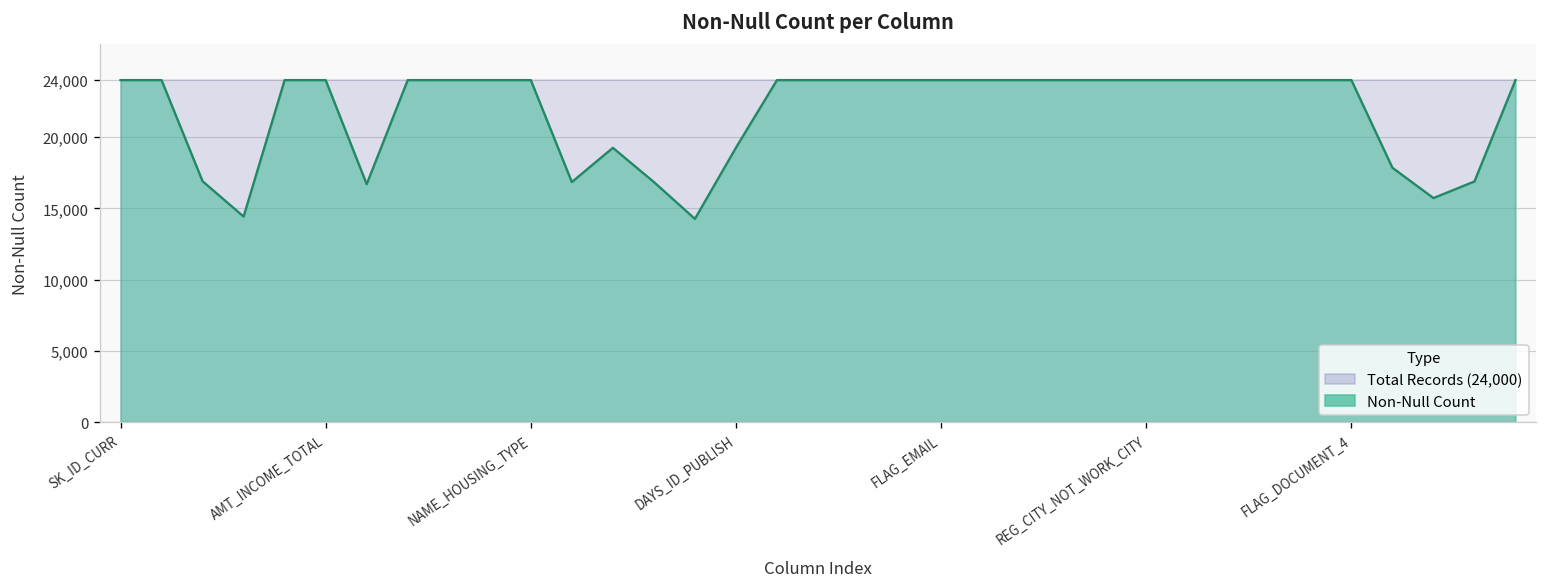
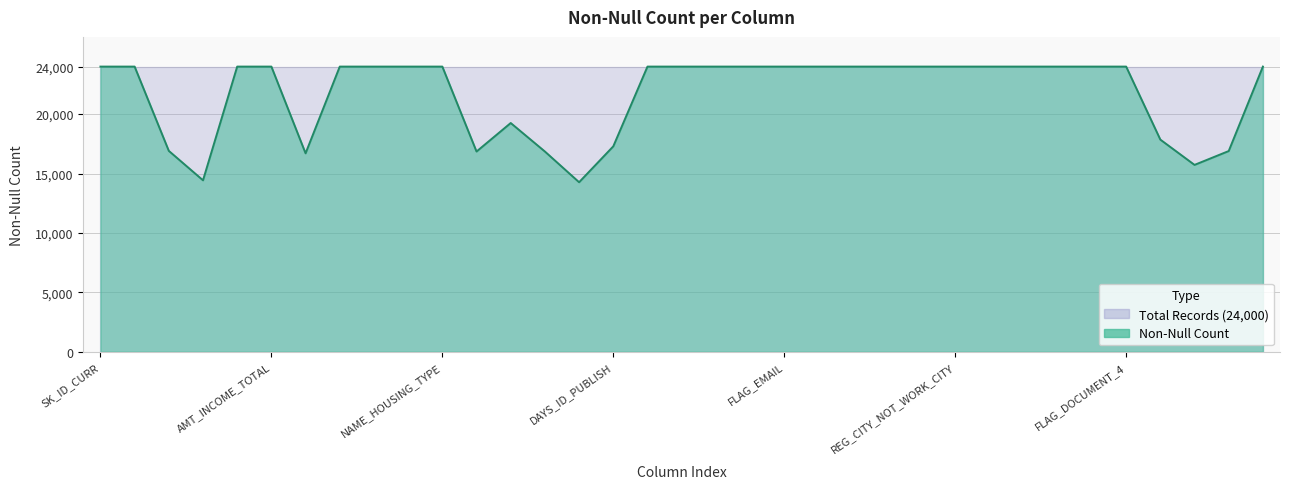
Non-Null Count, DAYS_ID_PUBLISH: 19,300 -> 17,300
